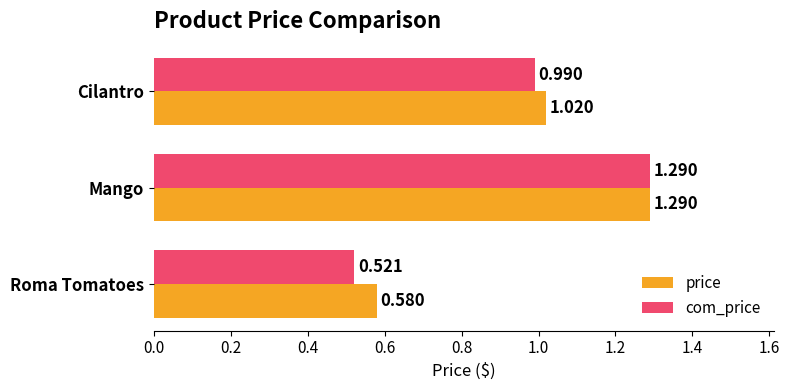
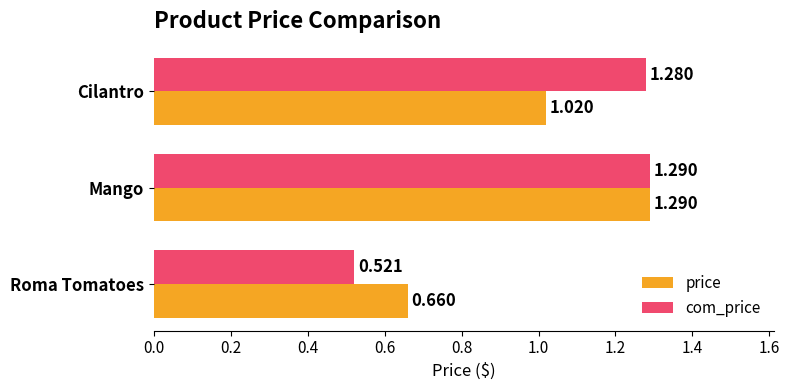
com_price, Cilantro: 0.990 -> 1.280
price, Roma Tomatoes: 0.580 -> 0.660
